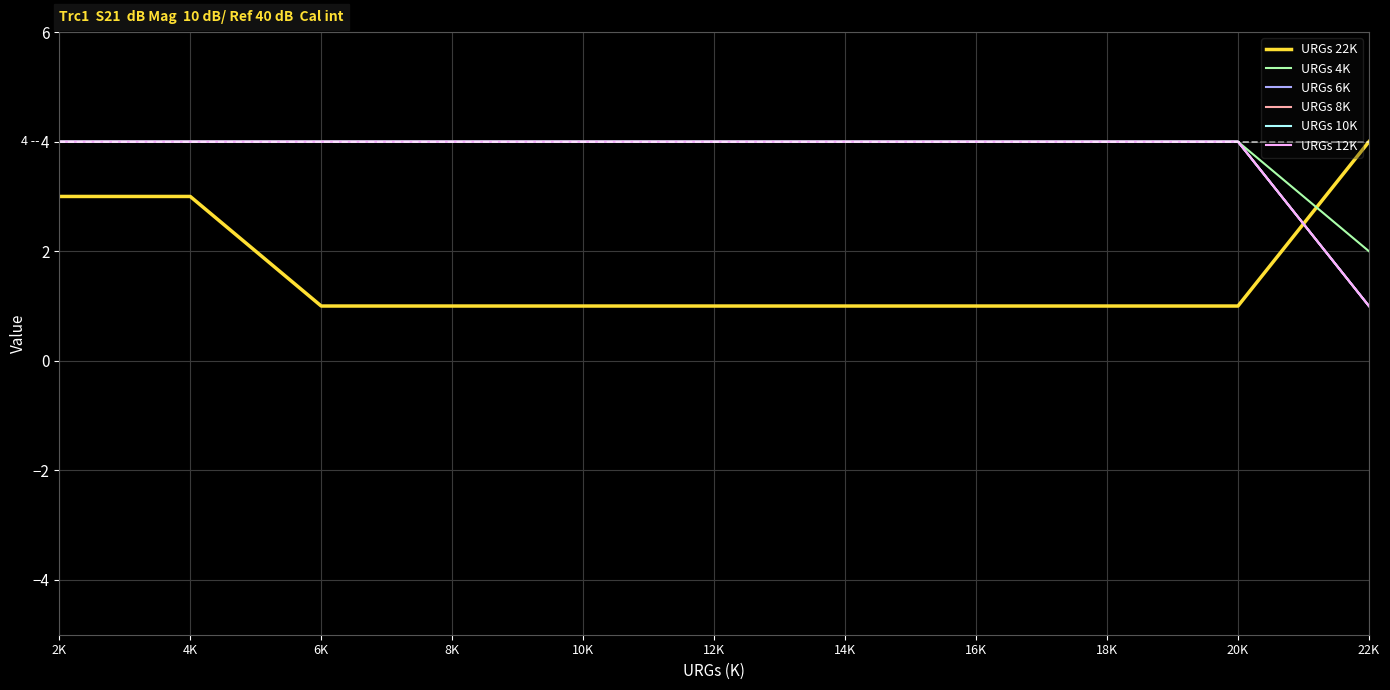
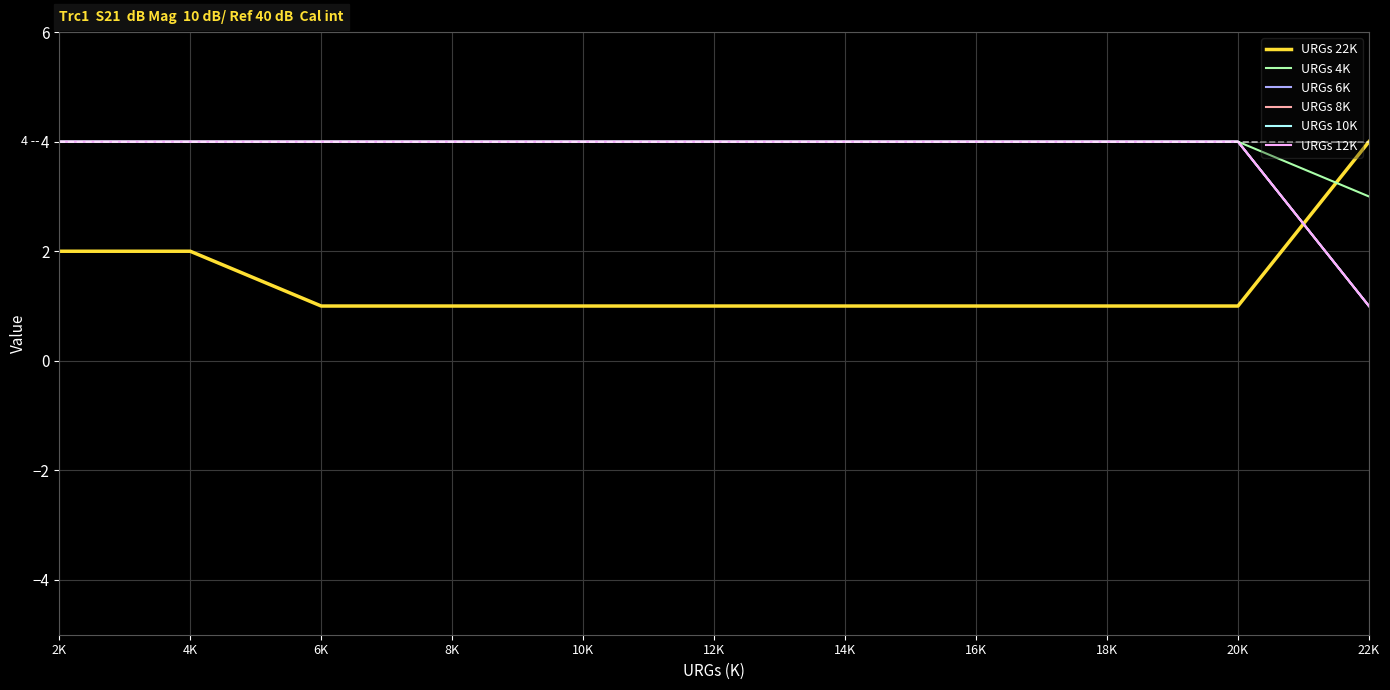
URGs 22K, 2K: 3 -> 2
URGs 22K, 4K: 3 -> 2
URGs 4K, 22K: 2 -> 3
